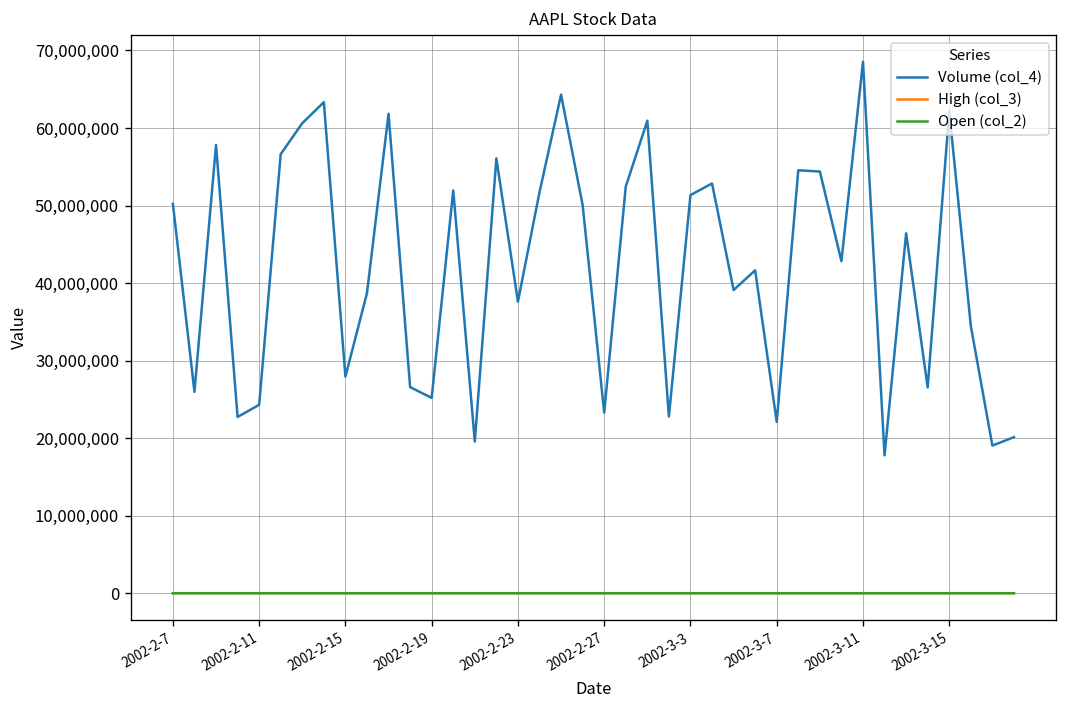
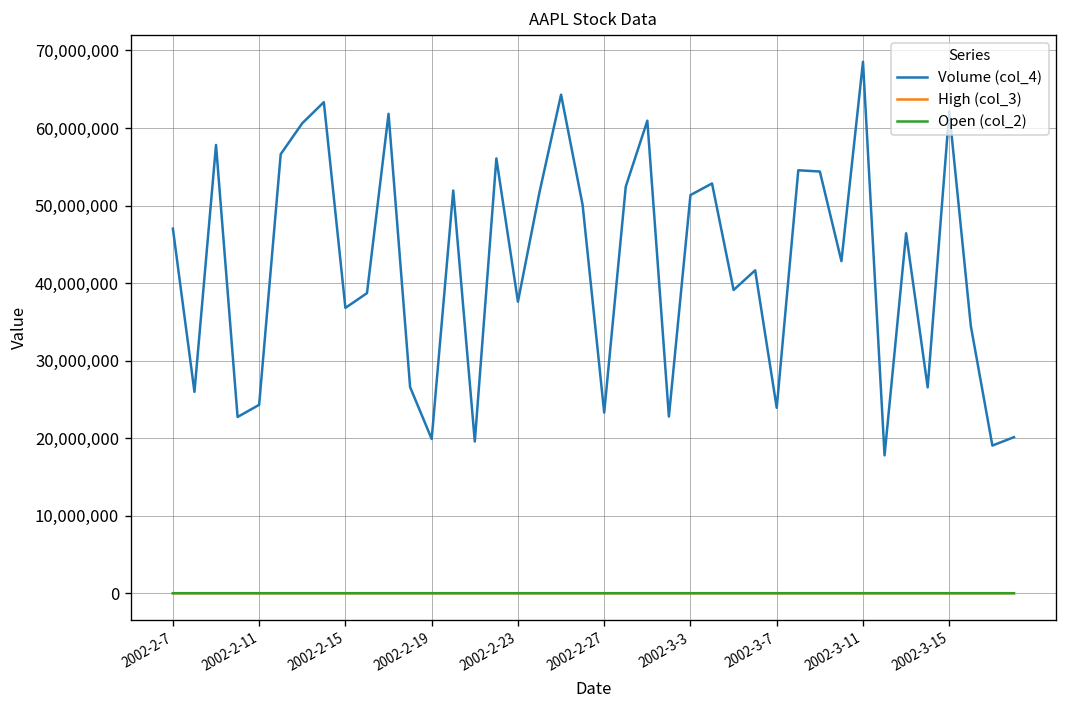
Volume (col_4), 2002-2-7: 50,000,000 -> 47,000,000
Volume (col_4), 2002-2-15: 28,000,000 -> 37,000,000
Volume (col_4), 2002-2-19: 25,000,000 -> 20,000,000
Volume (col_4), 2002-3-7: 22,000,000 -> 24,000,000
